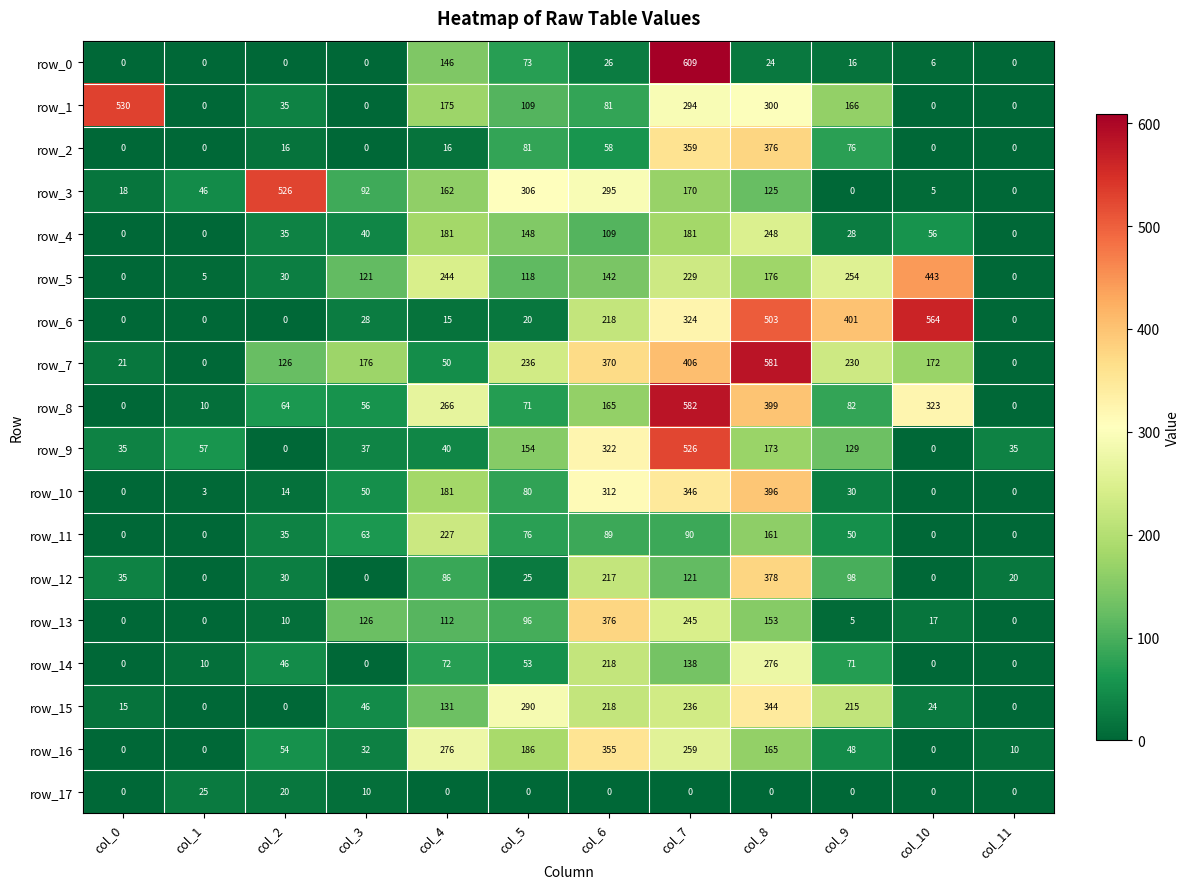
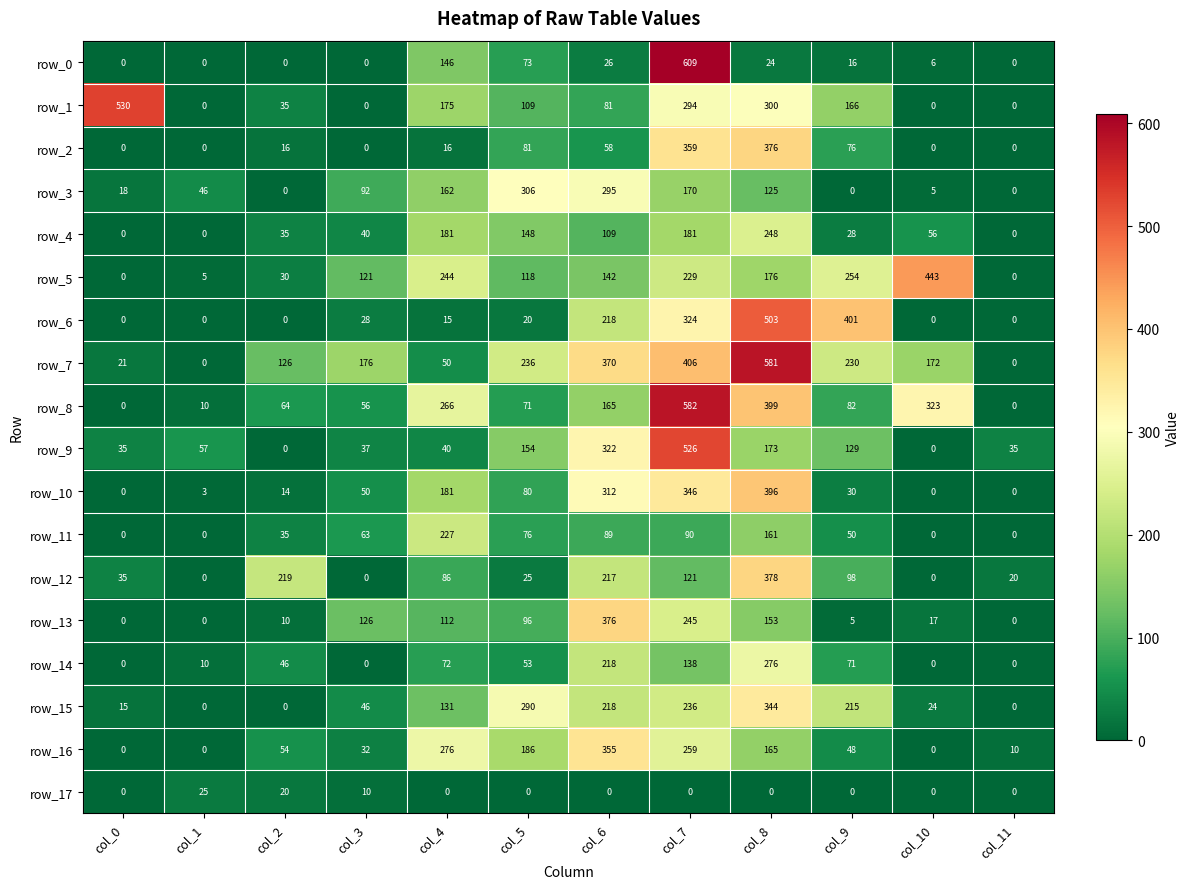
row_3, col_2: 526 -> 0
row_6, col_10: 564 -> 0
row_12, col_2: 30 -> 219
